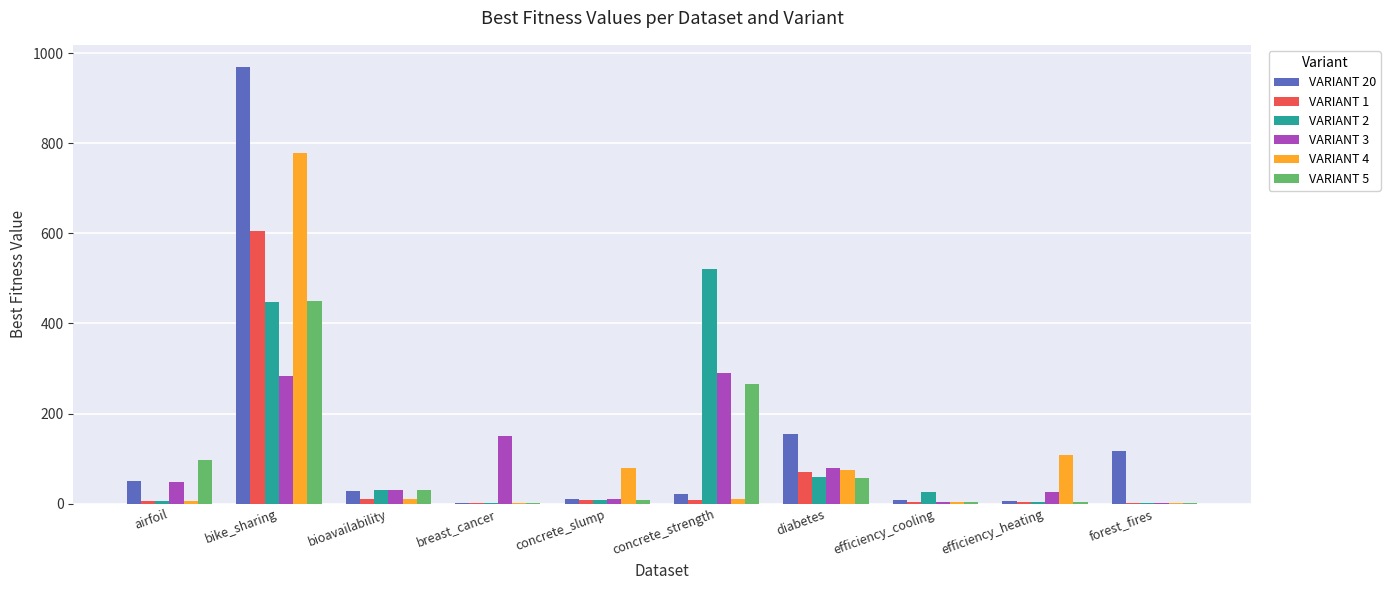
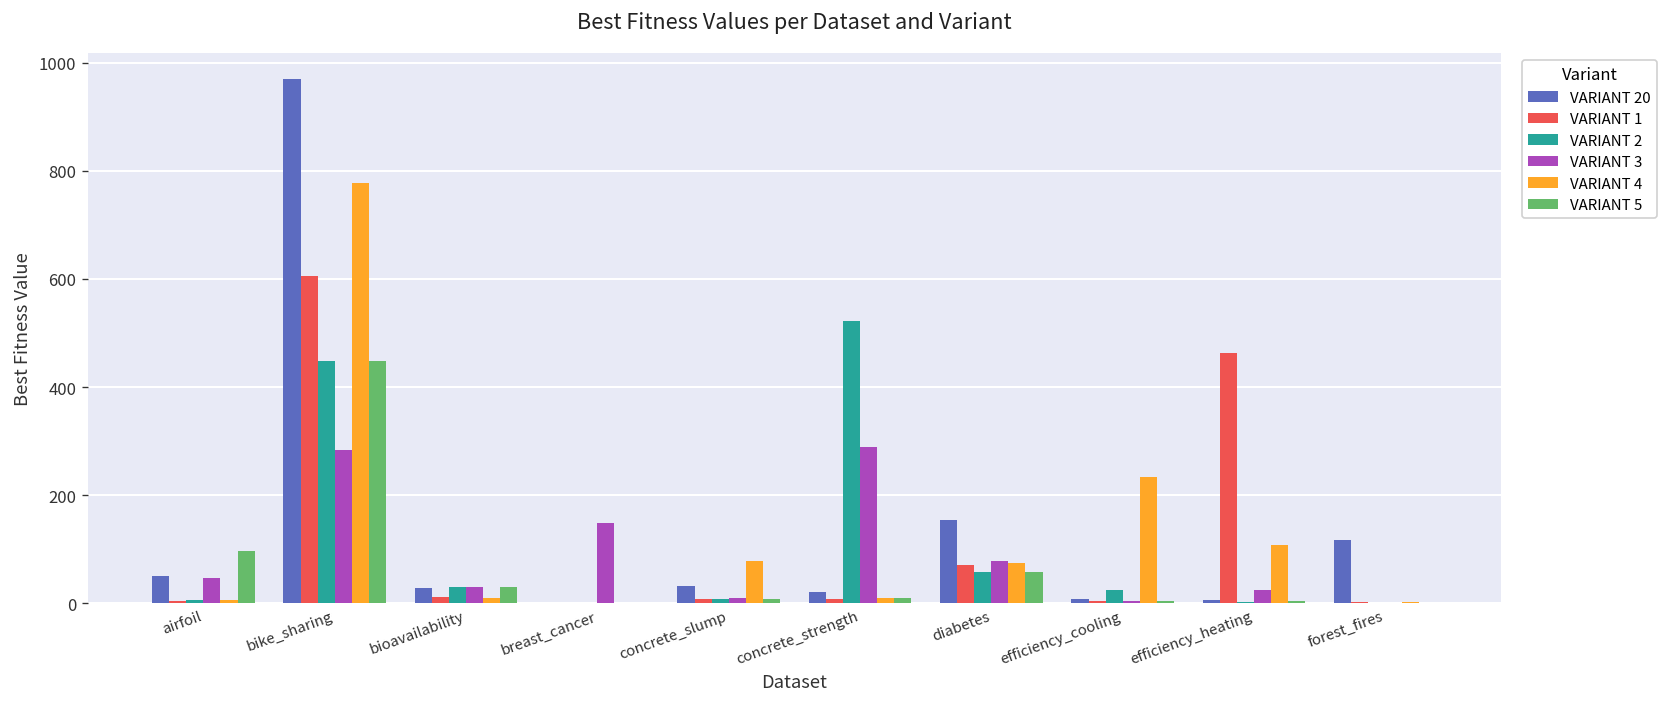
VARIANT 20, concrete_slump: 10 -> 30
VARIANT 5, concrete_strength: 270 -> 10
VARIANT 4, efficiency_cooling: 0 -> 230
VARIANT 1, efficiency_heating: 0 -> 460
